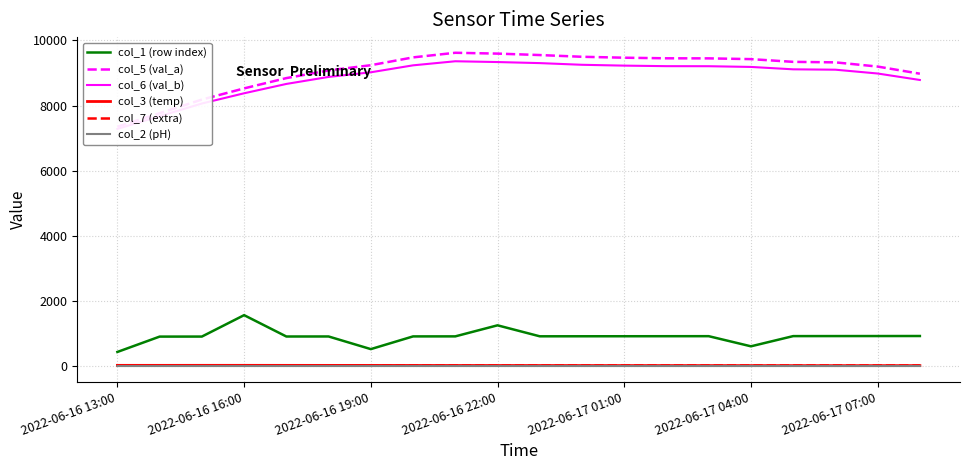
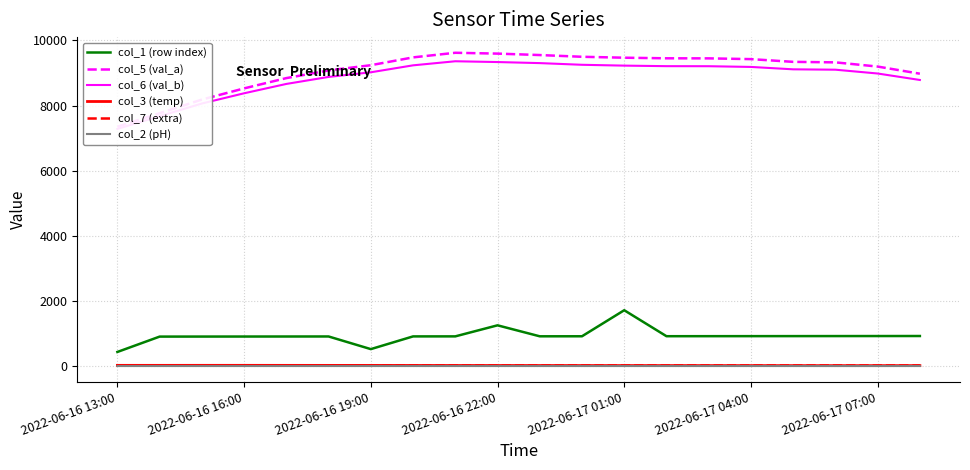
col_1 (row index), 2022-06-16 16:00: 1600 -> 900
col_1 (row index), 2022-06-17 01:00: 900 -> 1700
col_1 (row index), 2022-06-17 04:00: 600 -> 900
